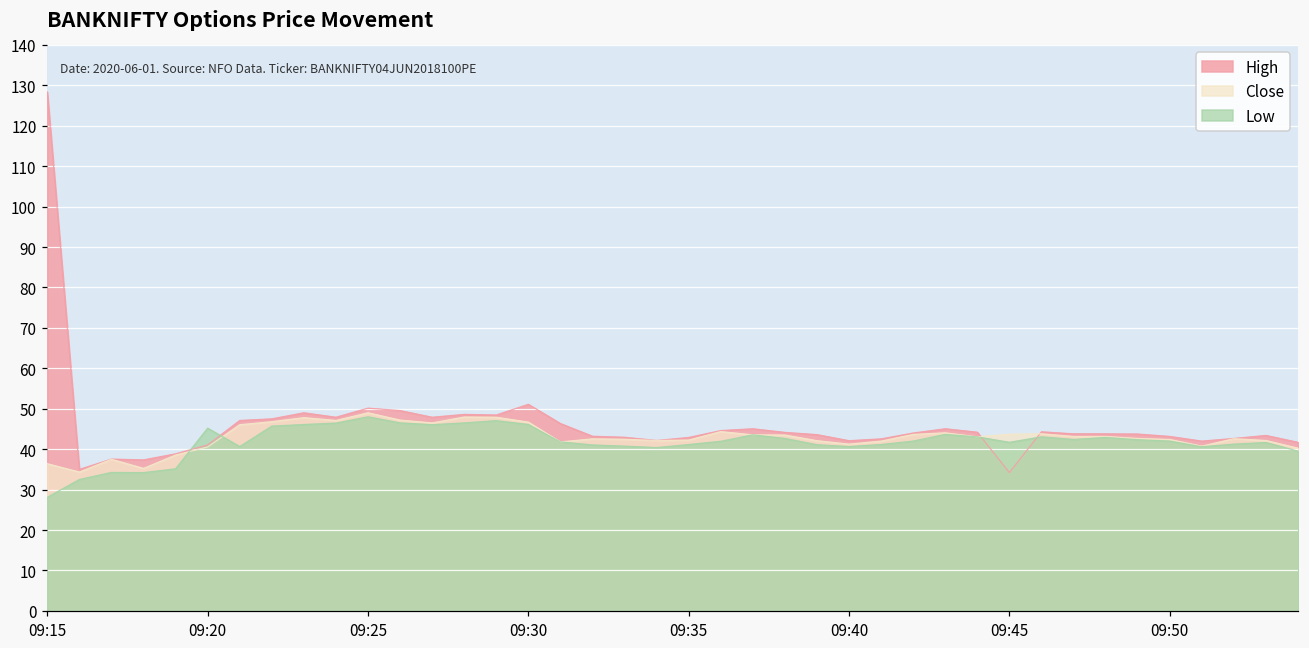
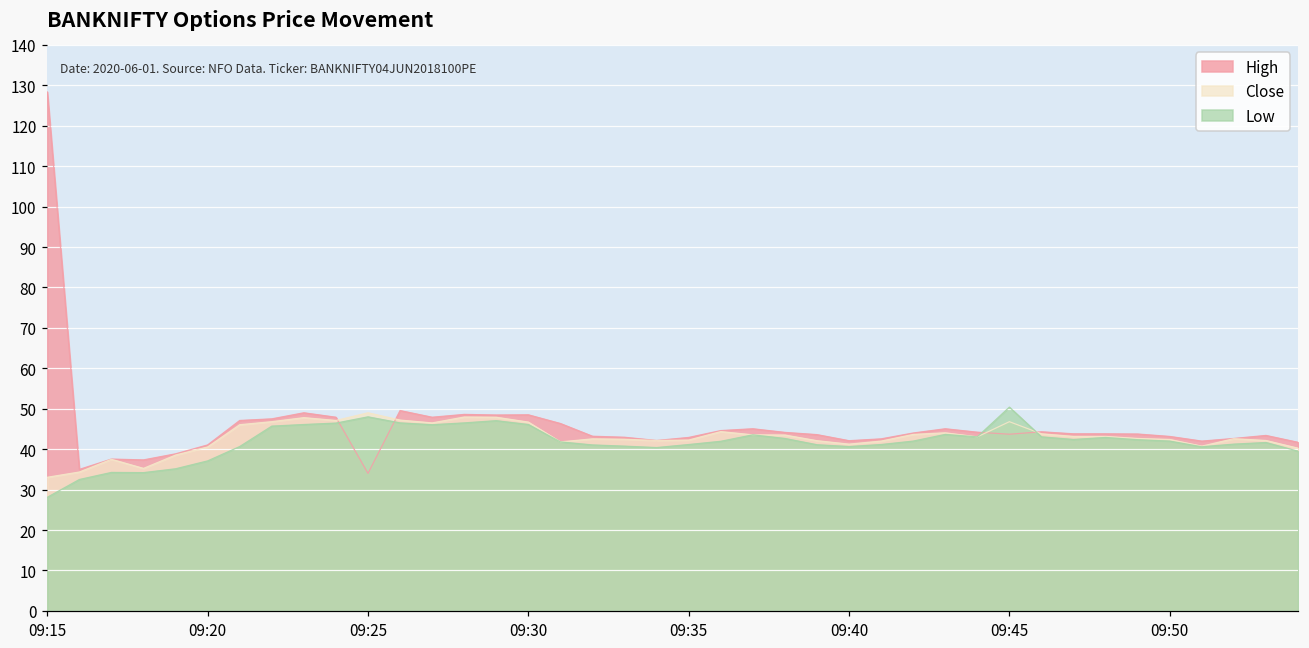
Close, 09:15: 36 -> 33
Low, 09:20: 45 -> 37
High, 09:25: 50 -> 34
High, 09:30: 51 -> 49
High, 09:45: 34 -> 44
Close, 09:45: 44 -> 47
Low, 09:45: 42 -> 50
